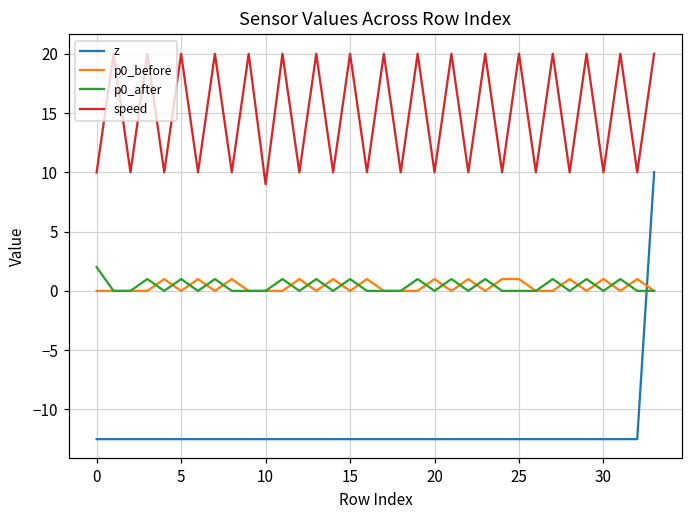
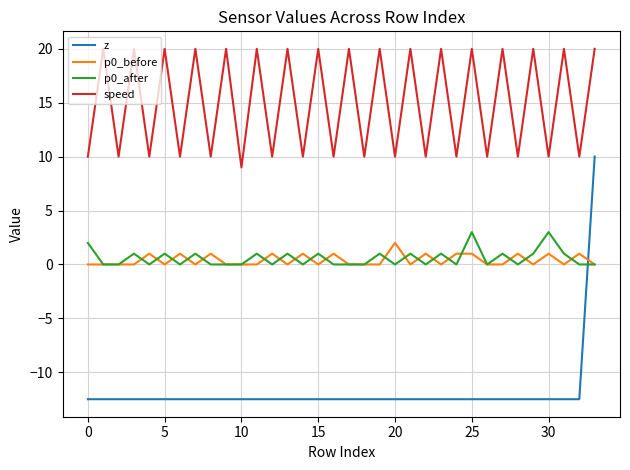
p0_before, 20: 1 -> 2
p0_after, 25: 0 -> 3
p0_after, 30: 0 -> 3
